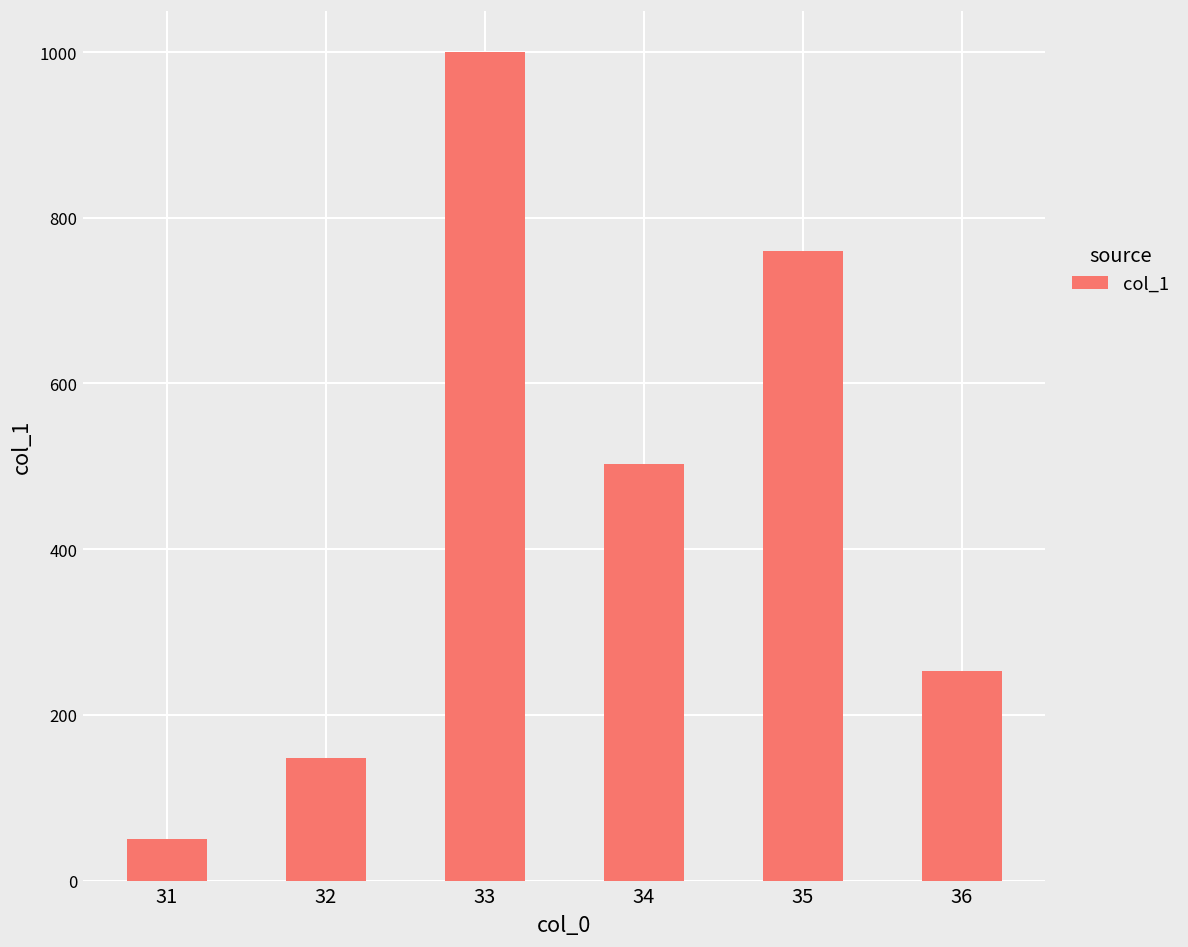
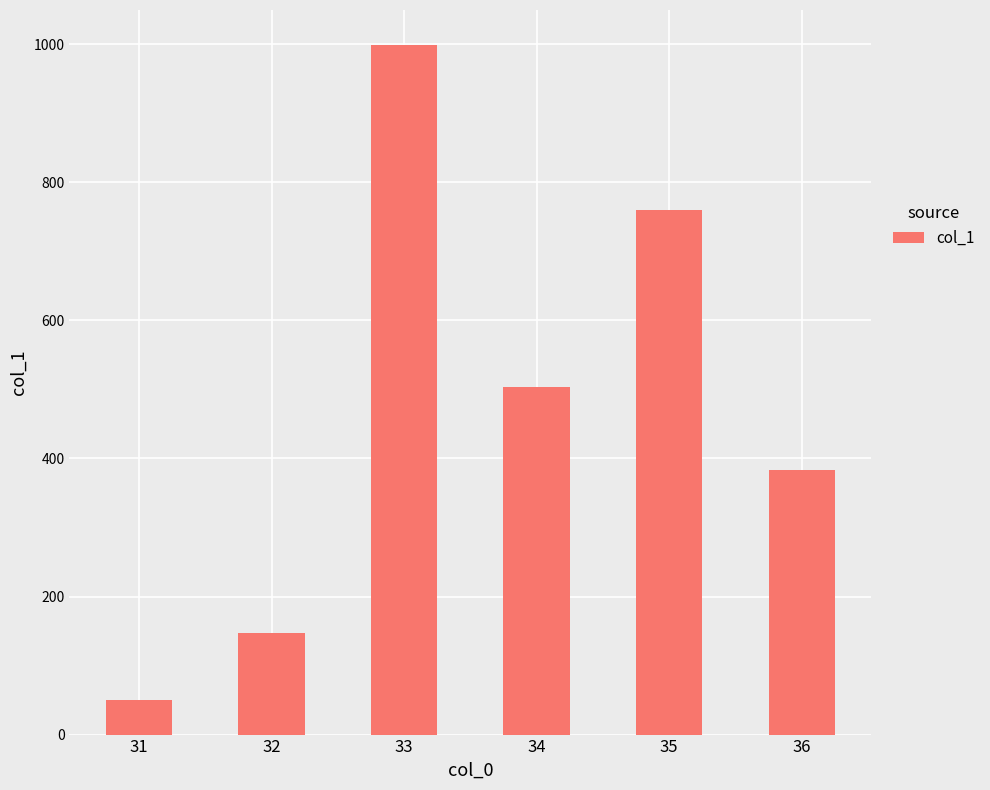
36: 250 -> 380
